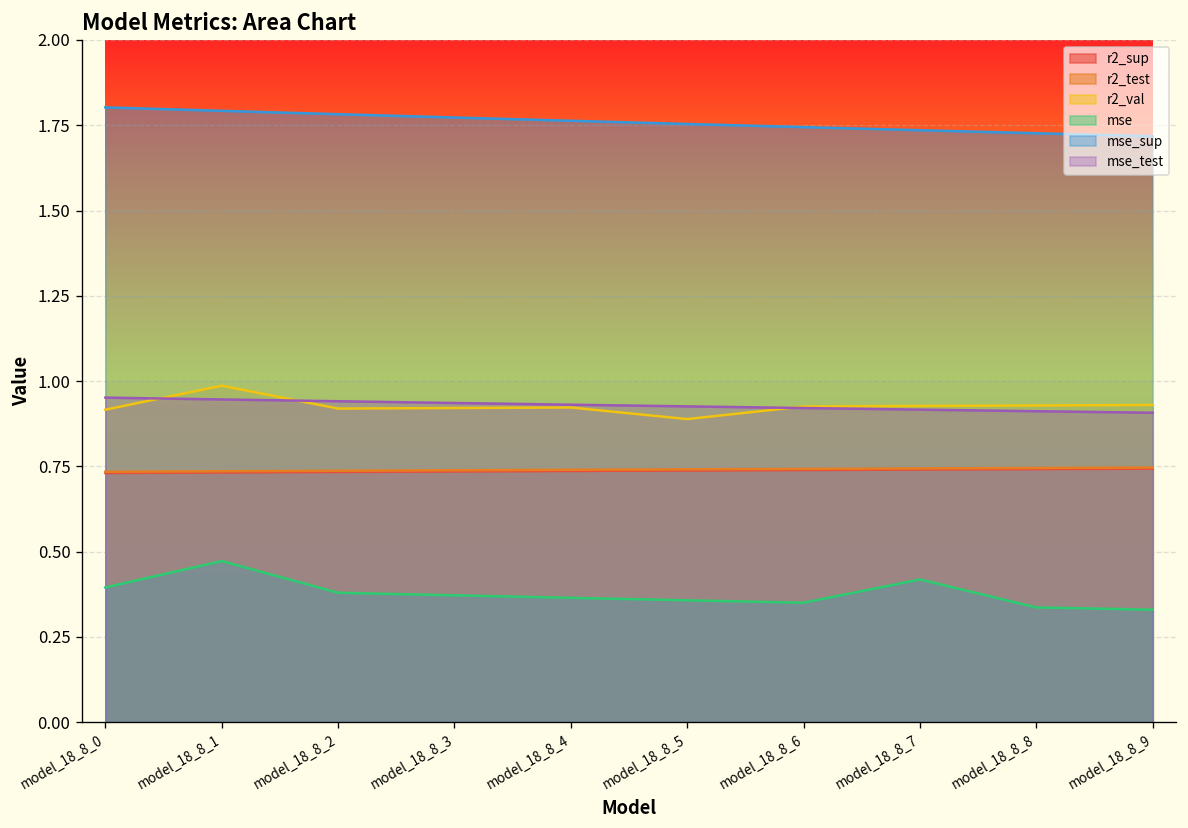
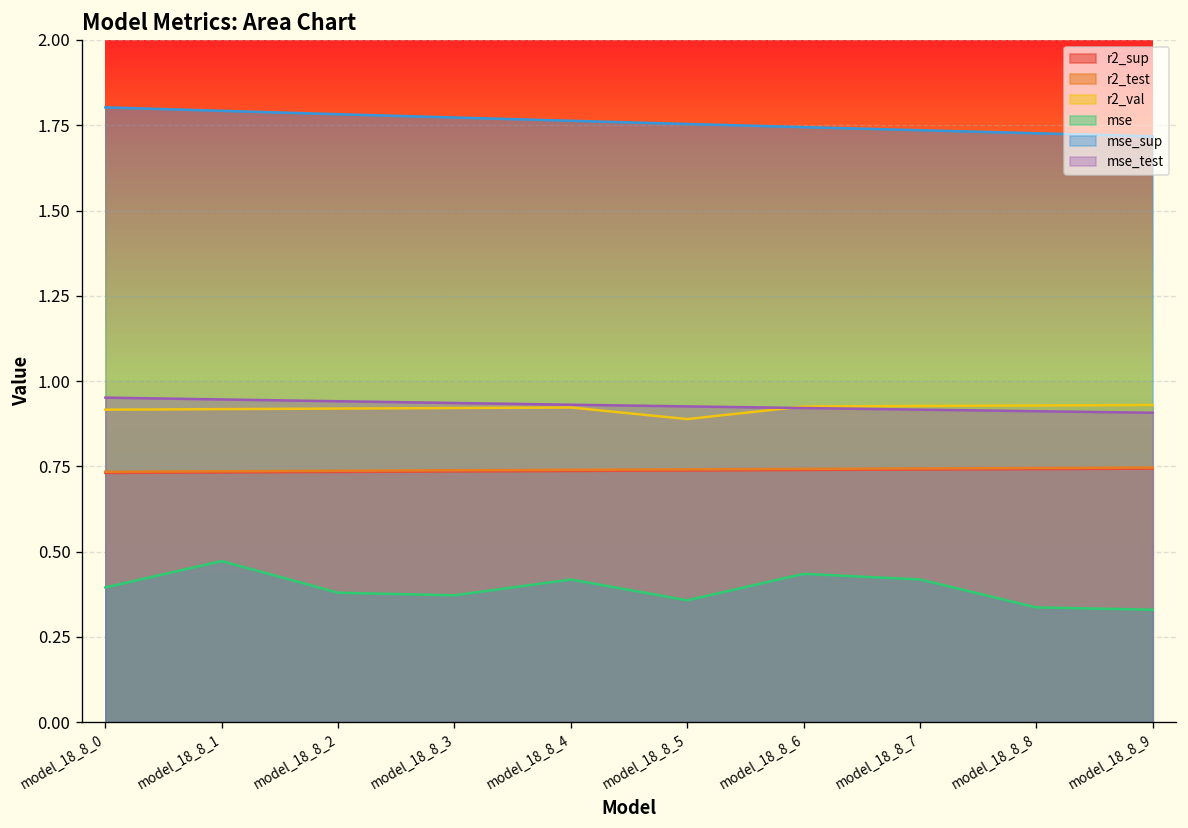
r2_val, model_18_8_1: 0.99 -> 0.92
mse, model_18_8_4: 0.36 -> 0.42
mse, model_18_8_6: 0.35 -> 0.43
